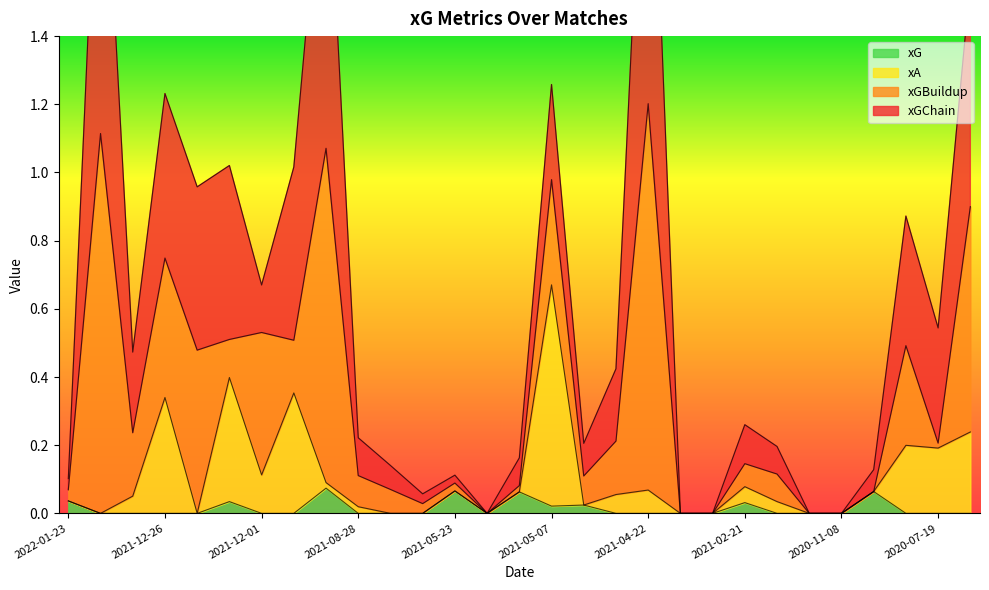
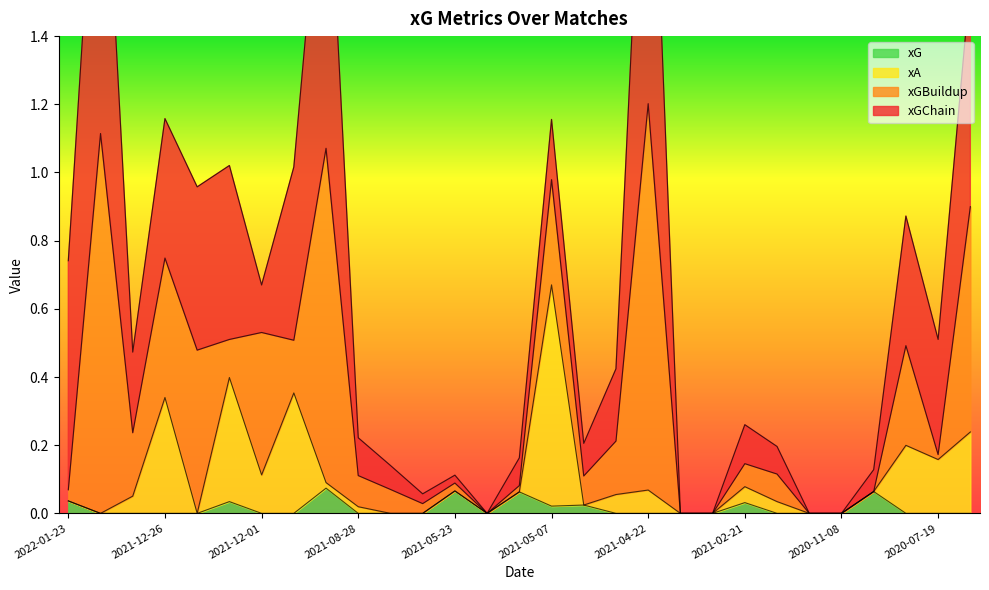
xGChain, 2022-01-23: 0.03 -> 0.67
xGChain, 2021-12-26: 0.48 -> 0.41
xGChain, 2021-05-07: 0.28 -> 0.18
xA, 2020-07-19: 0.19 -> 0.16
